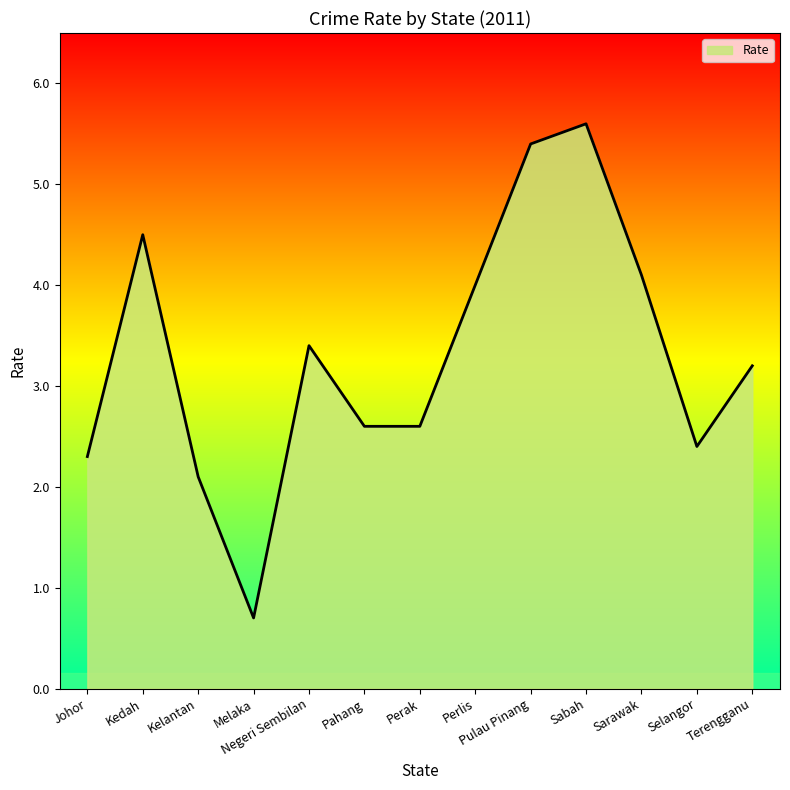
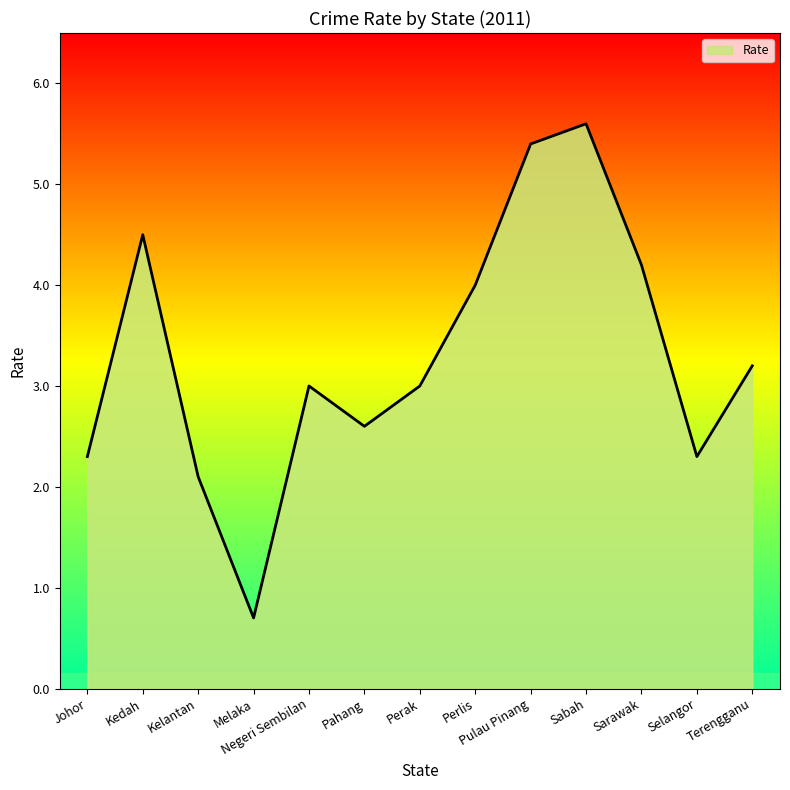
Negeri Sembilan: 3.4 -> 3.0
Perak: 2.6 -> 3.0
Sarawak: 4.1 -> 4.2
Selangor: 2.4 -> 2.3
